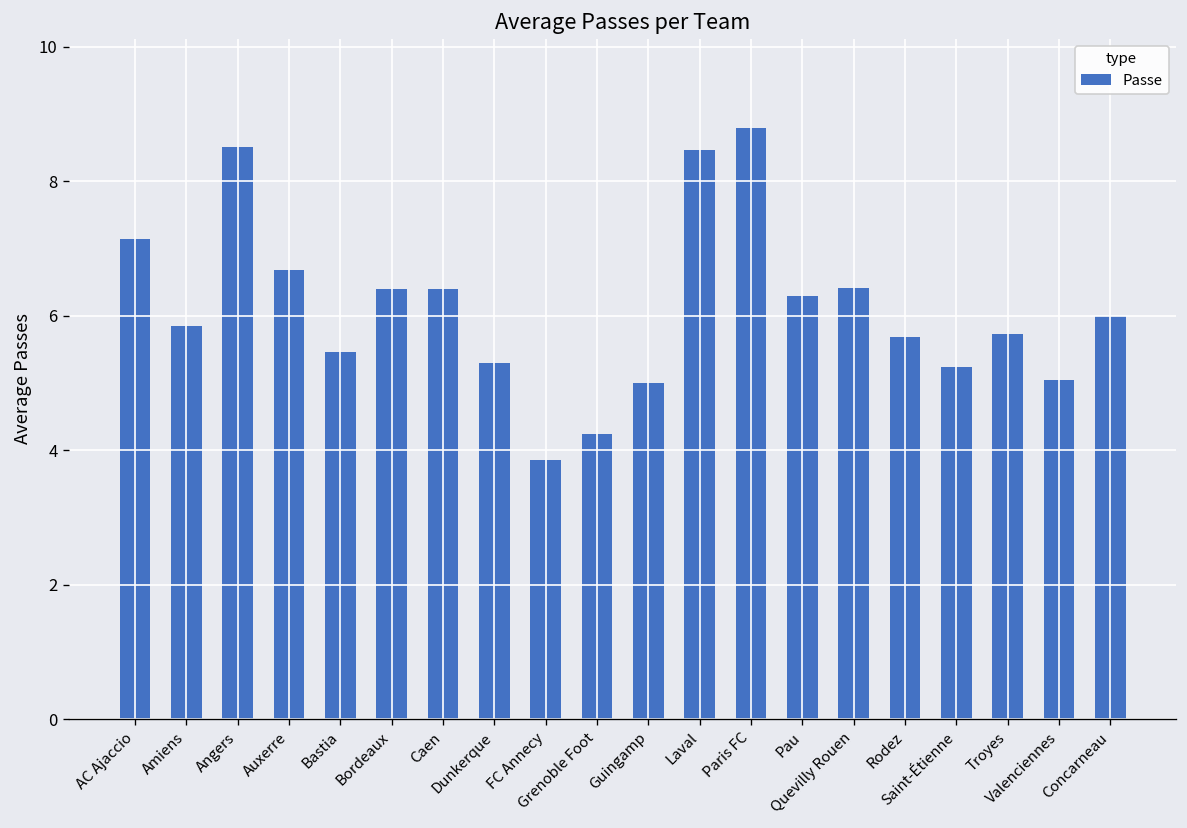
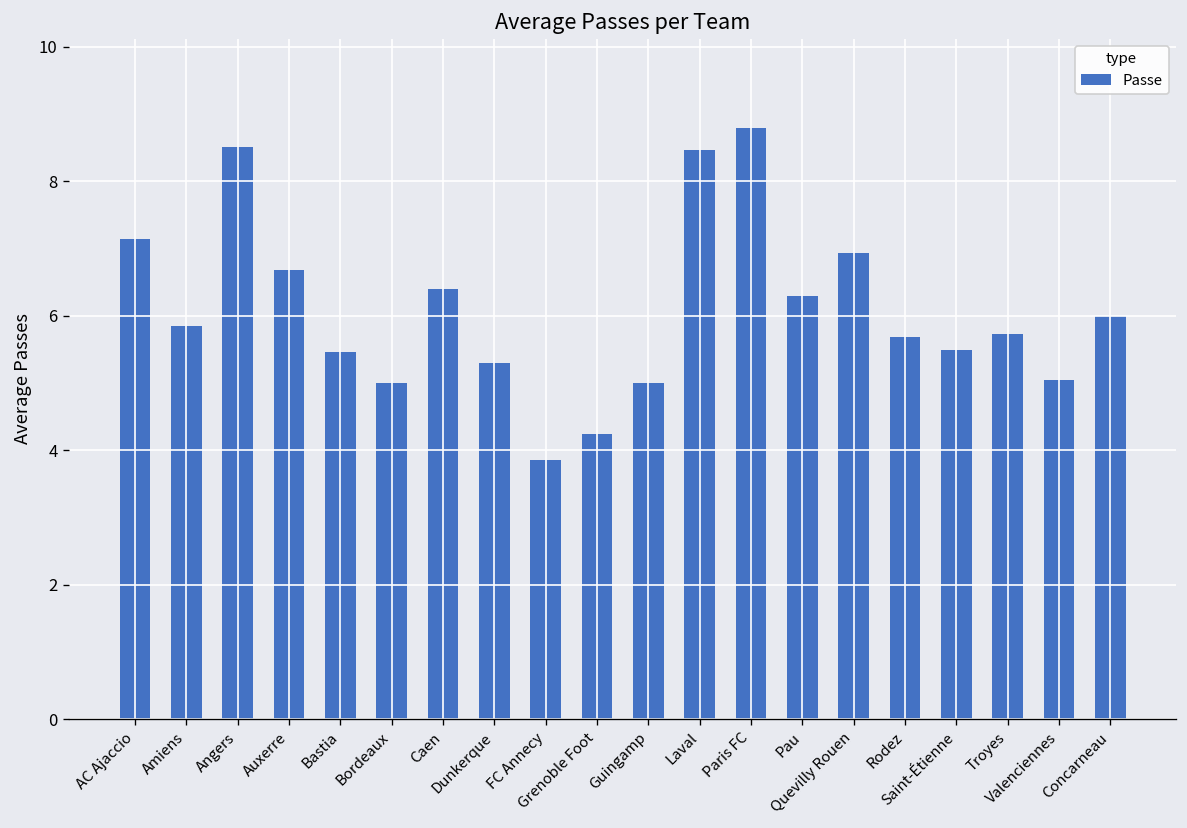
Bordeaux: 6.4 -> 5.0
Quevilly Rouen: 6.4 -> 6.9
Saint-Étienne: 5.2 -> 5.5
